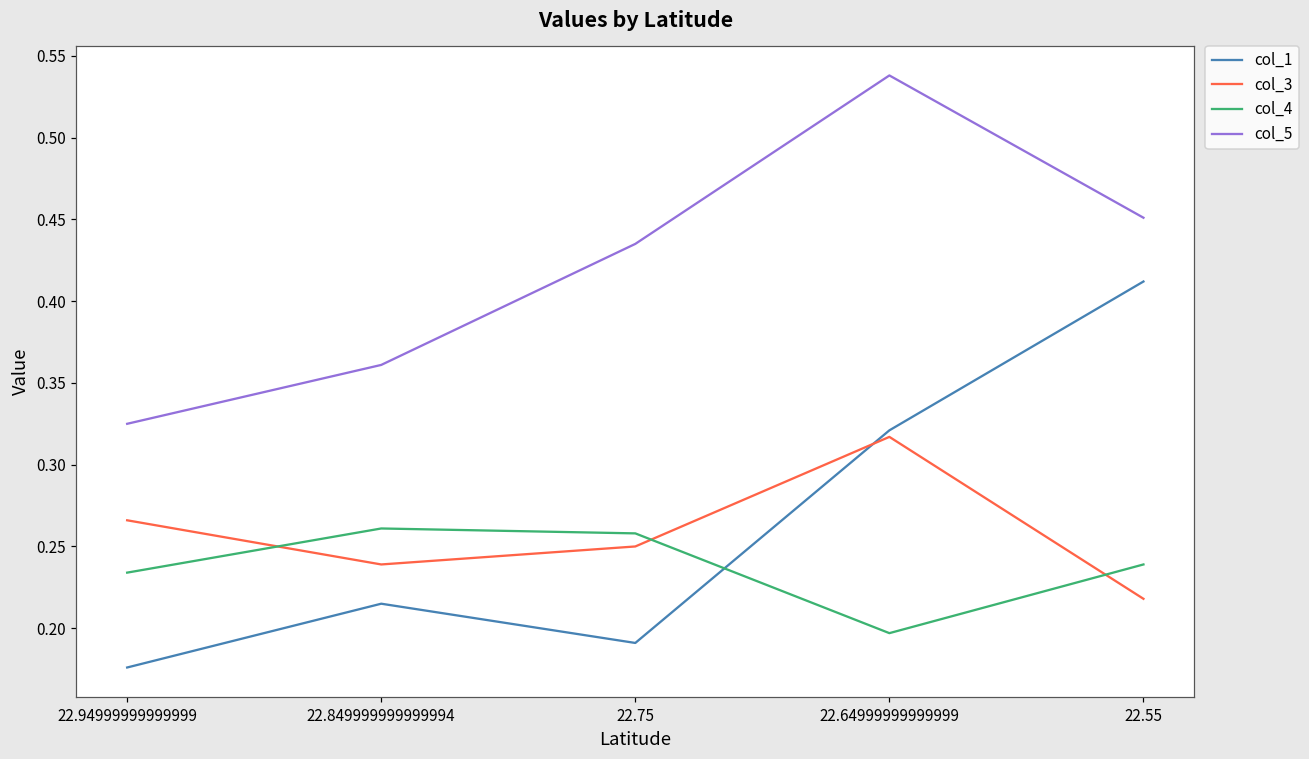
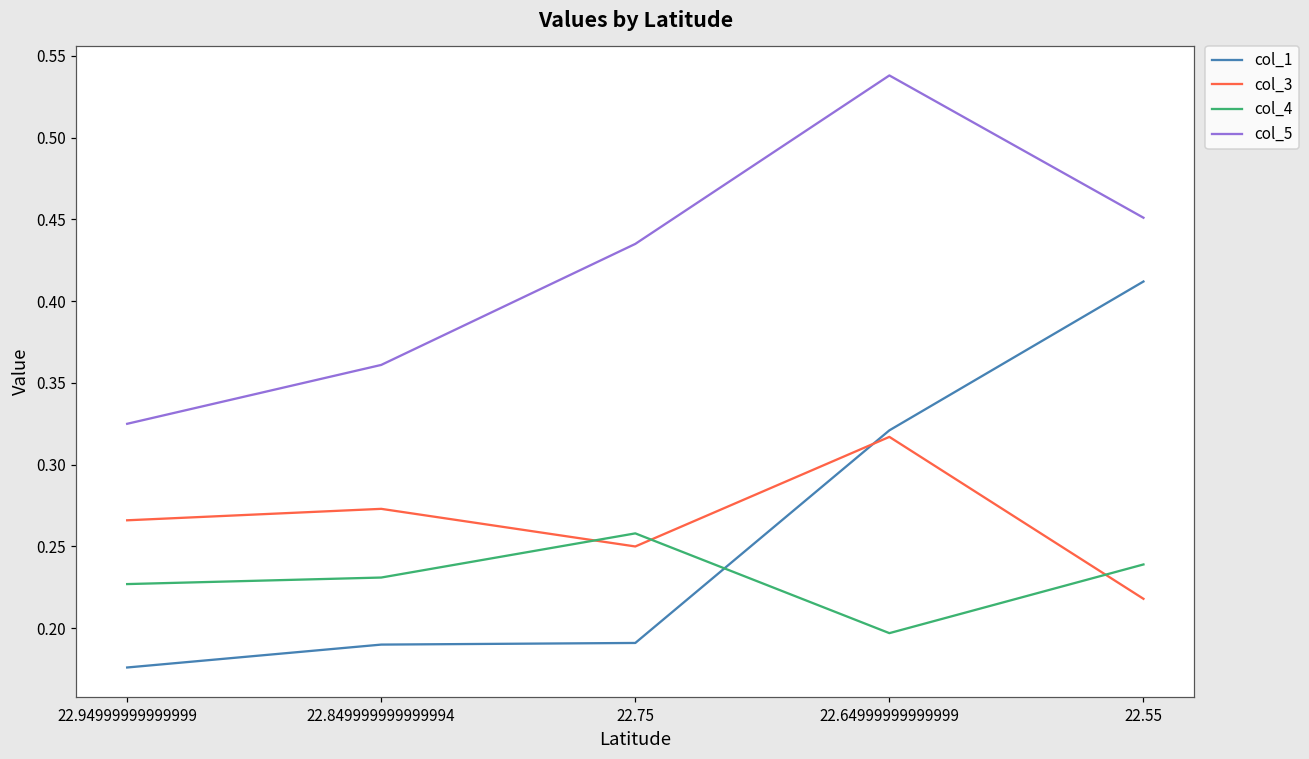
col_4, 22.94999999999999: 0.234 -> 0.227
col_1, 22.849999999999994: 0.215 -> 0.190
col_3, 22.849999999999994: 0.239 -> 0.273
col_4, 22.849999999999994: 0.261 -> 0.231
